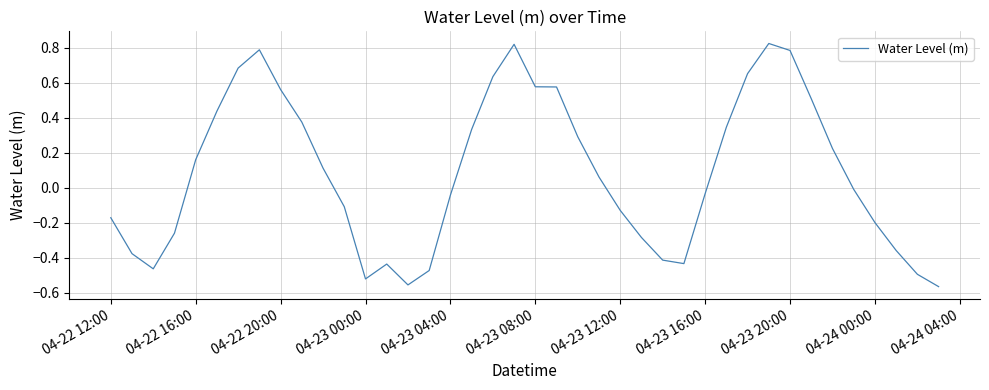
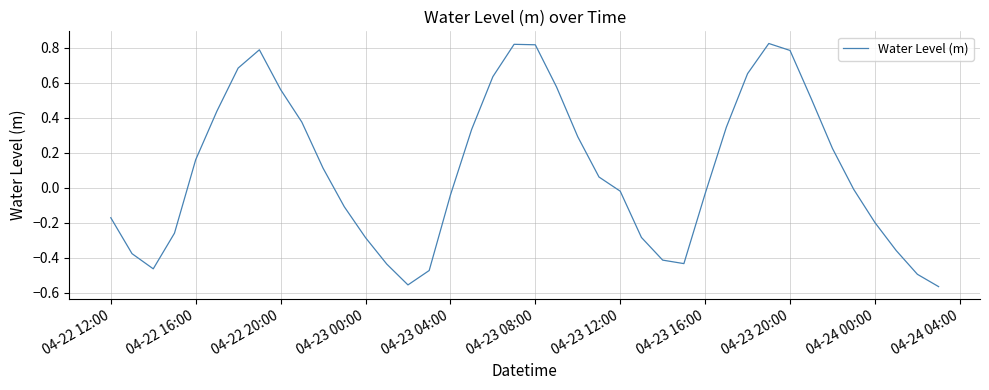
04-23 00:00: -0.52 -> -0.29
04-23 08:00: 0.58 -> 0.82
04-23 12:00: -0.13 -> -0.02
